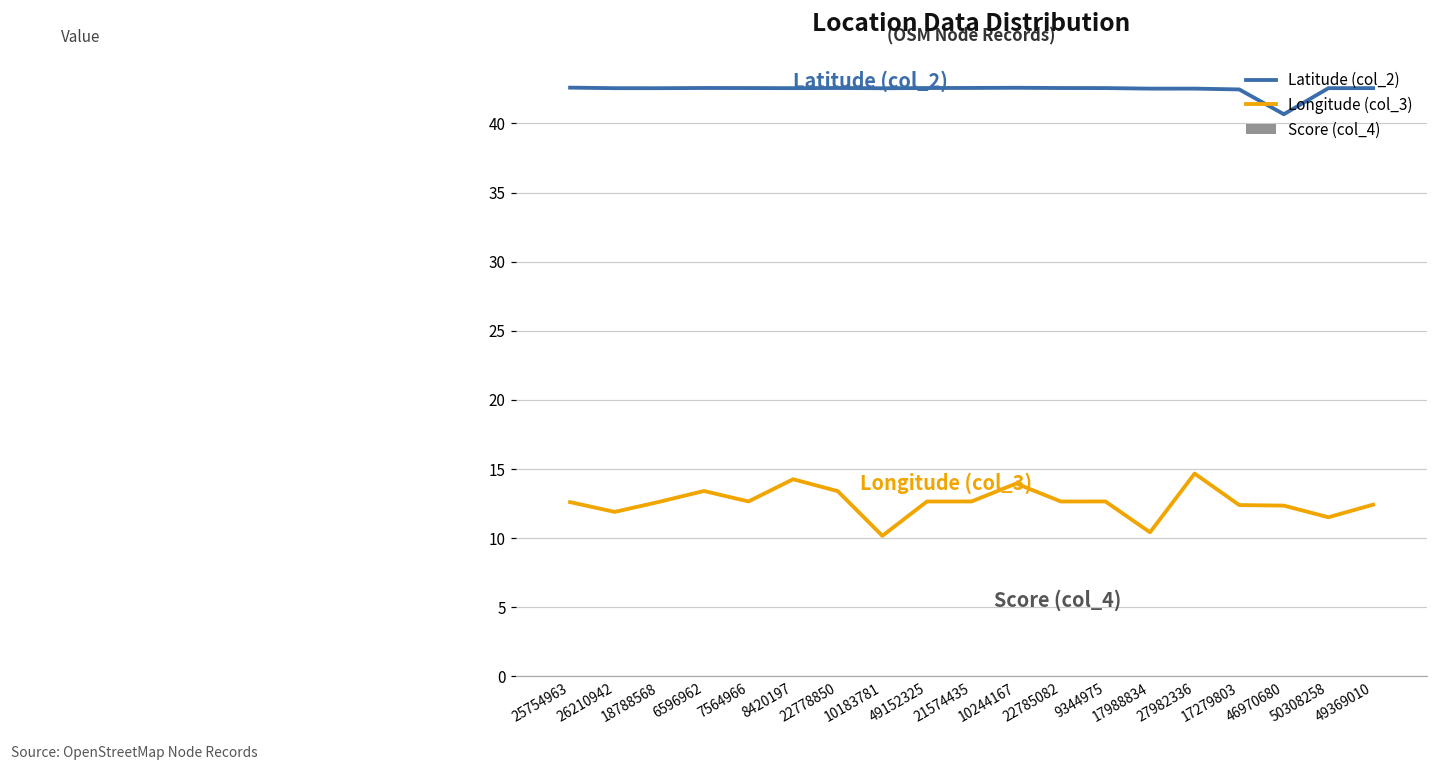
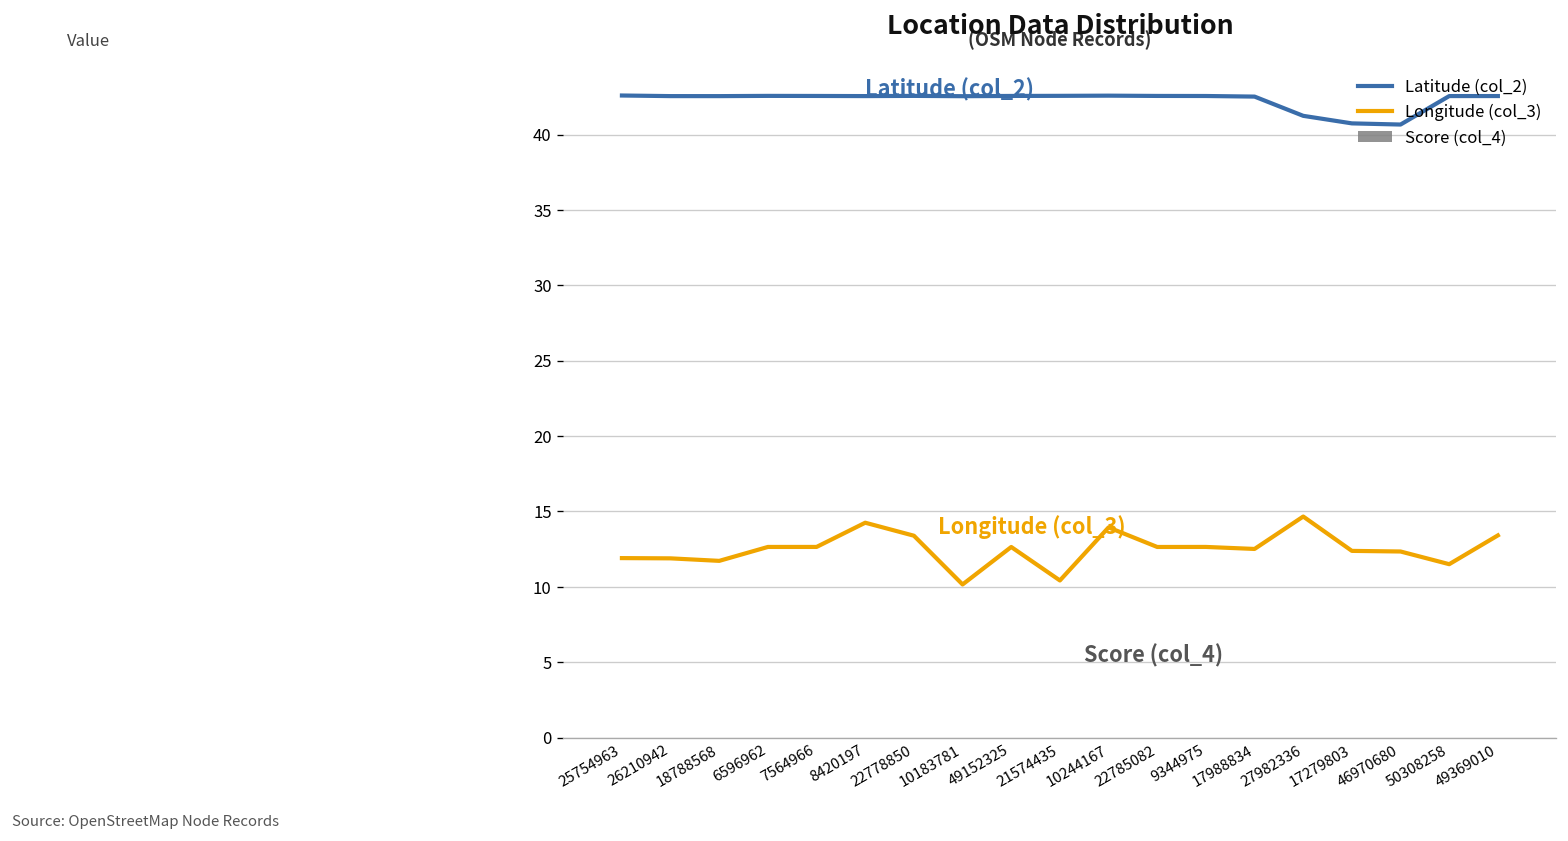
Longitude (col_3), 25754963: 12.6 -> 11.9
Longitude (col_3), 18788568: 12.6 -> 11.7
Longitude (col_3), 6596962: 13.4 -> 12.6
Longitude (col_3), 21574435: 12.6 -> 10.4
Longitude (col_3), 17988834: 10.4 -> 12.5
Latitude (col_2), 27982336: 42.5 -> 41.2
Latitude (col_2), 17279803: 42.5 -> 40.7
Longitude (col_3), 49369010: 12.4 -> 13.4
